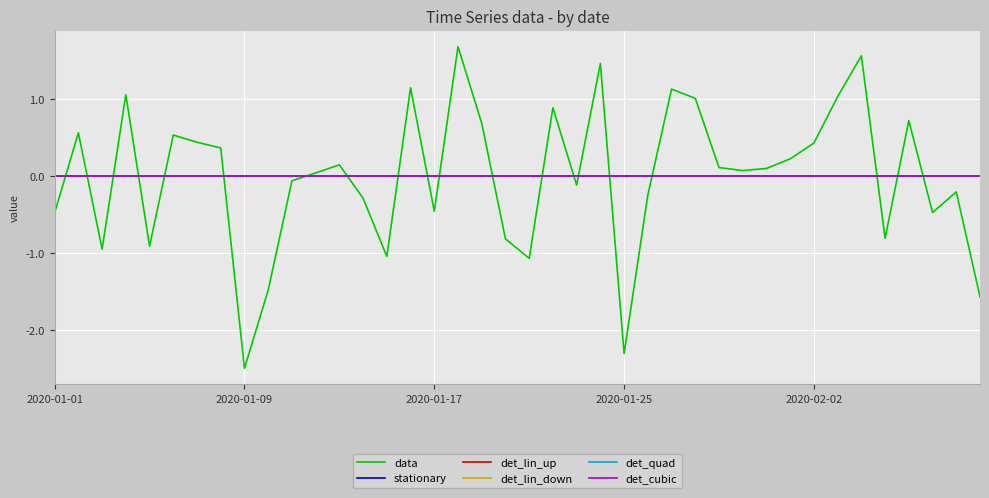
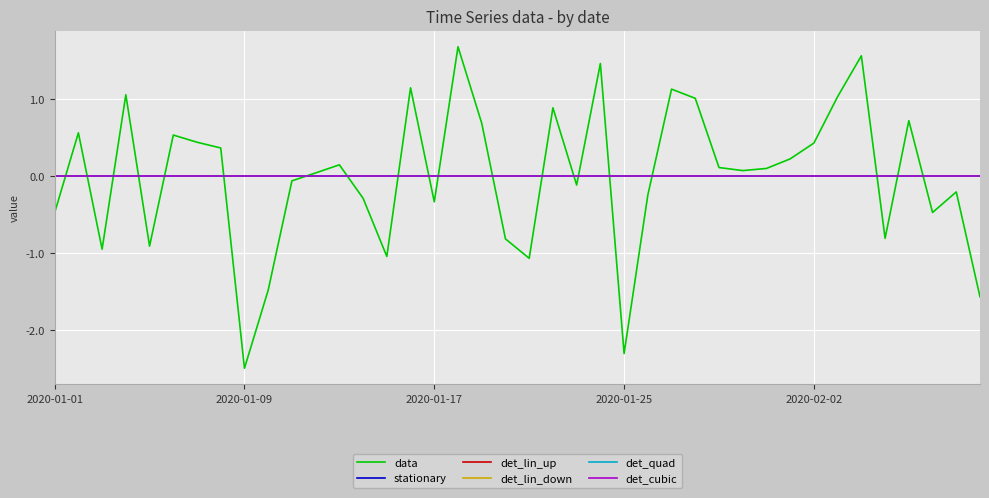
data, 2020-01-17: -0.5 -> -0.3
